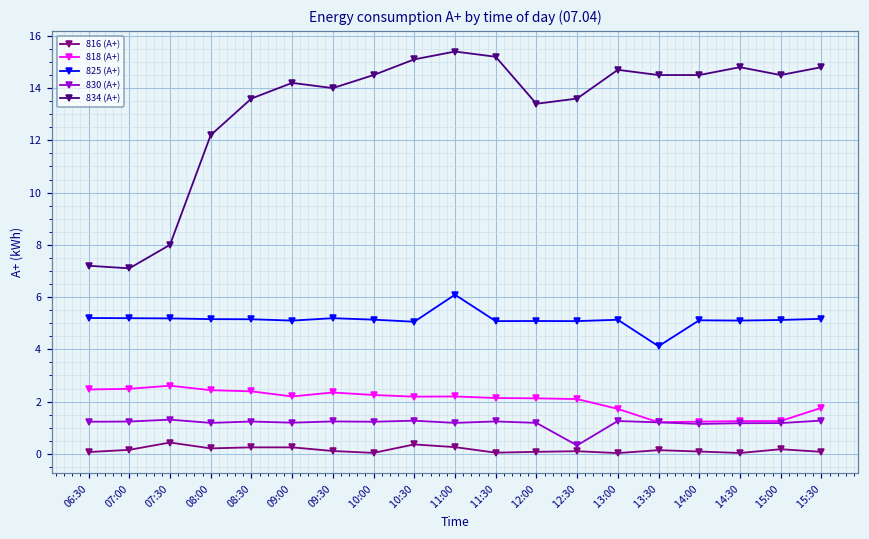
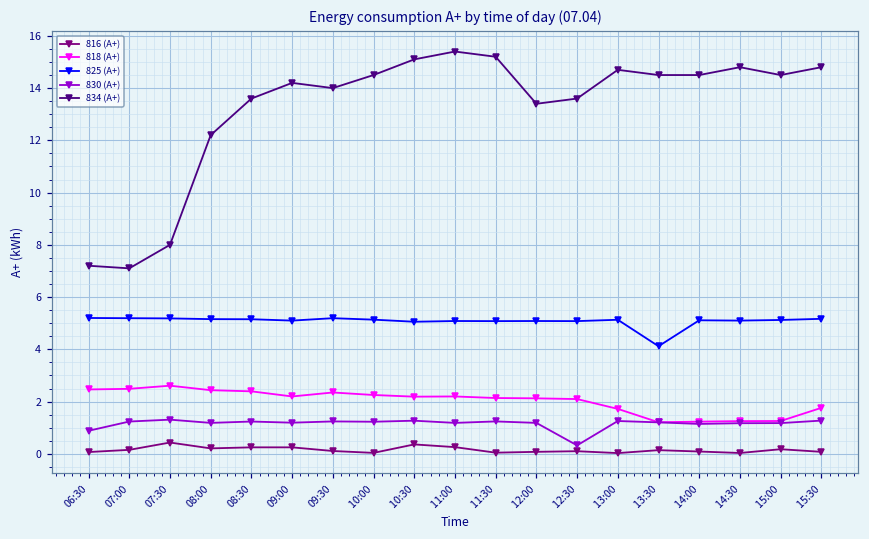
830 (A+), 06:30: 1.2 -> 0.9
825 (A+), 11:00: 6.1 -> 5.1
